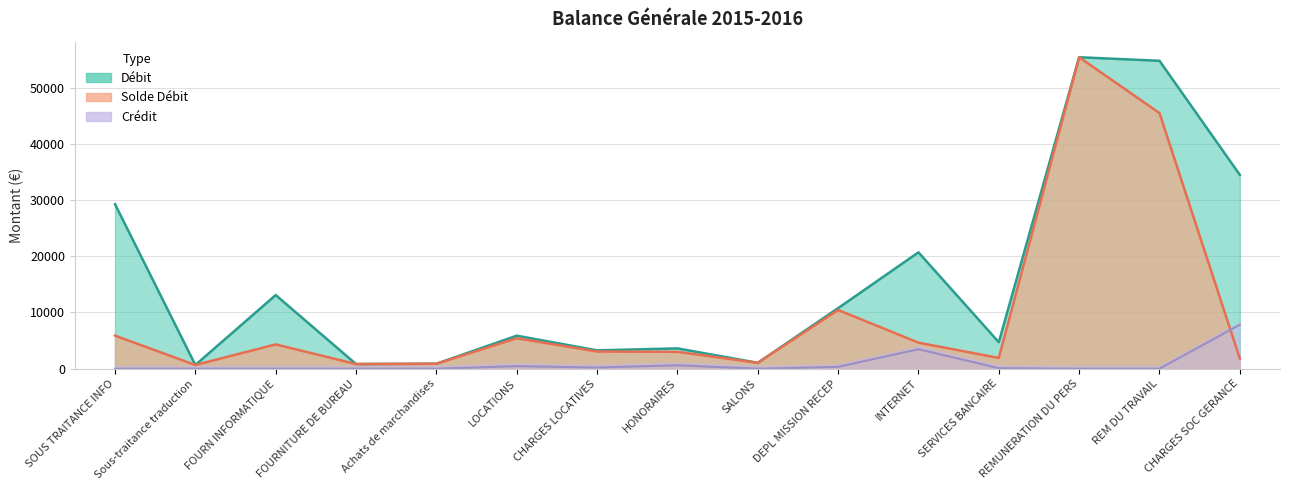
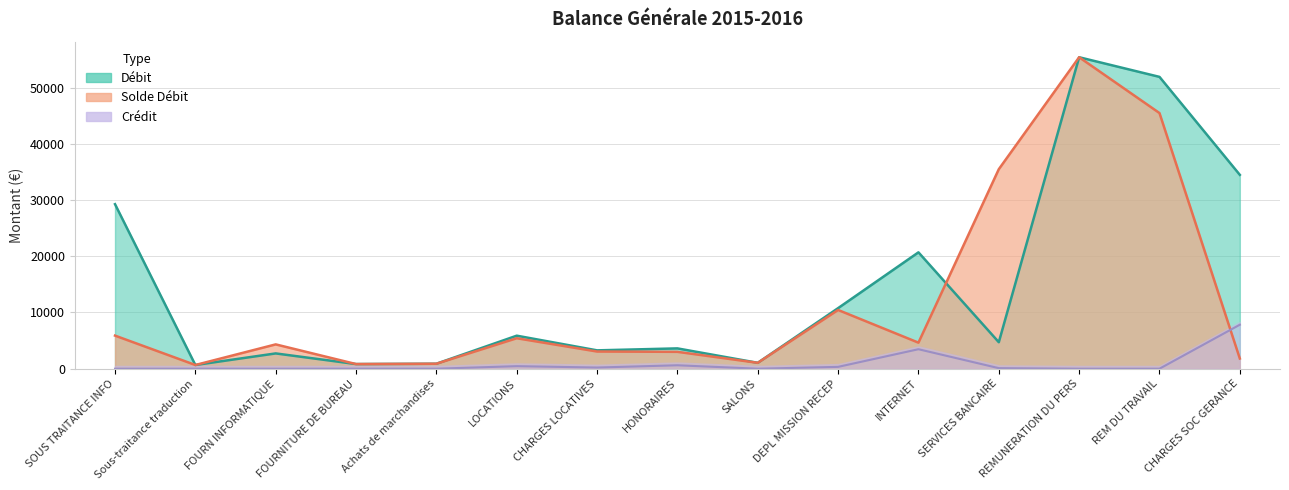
Débit, FOURN INFORMATIQUE: 13000 -> 3000
Solde Débit, SERVICES BANCAIRE: 2000 -> 35000
Débit, REM DU TRAVAIL: 55000 -> 52000
